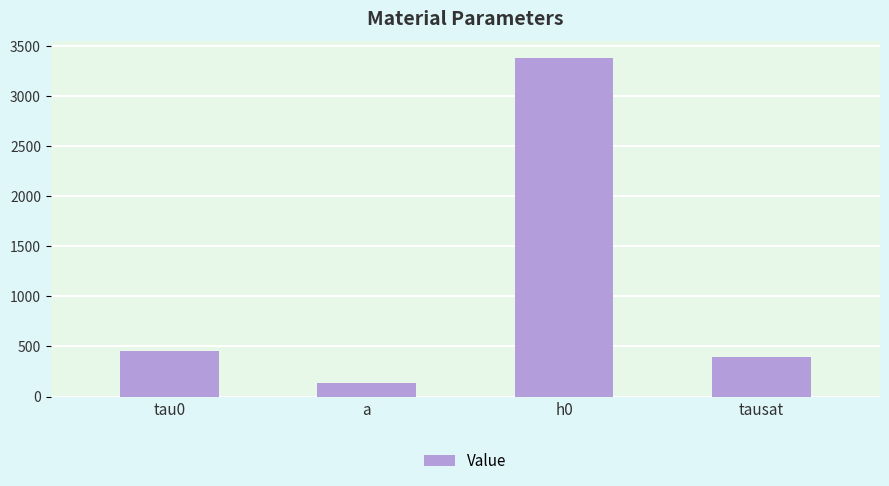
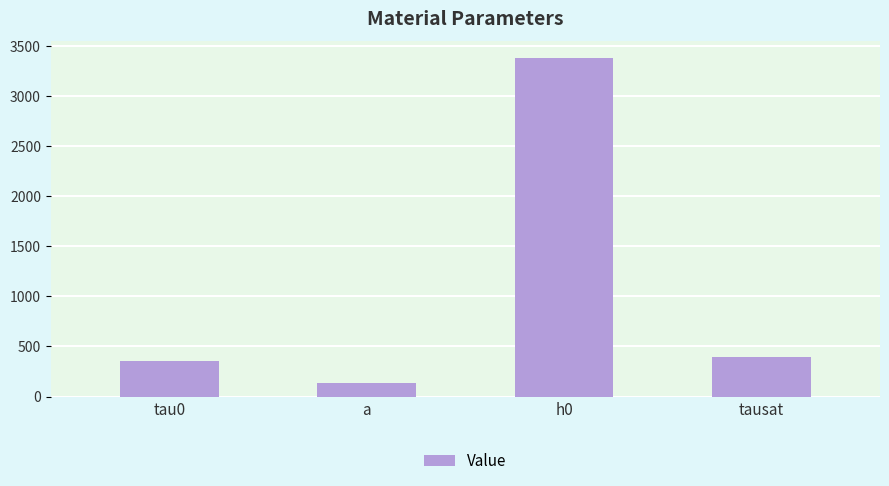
tau0: 450 -> 360
